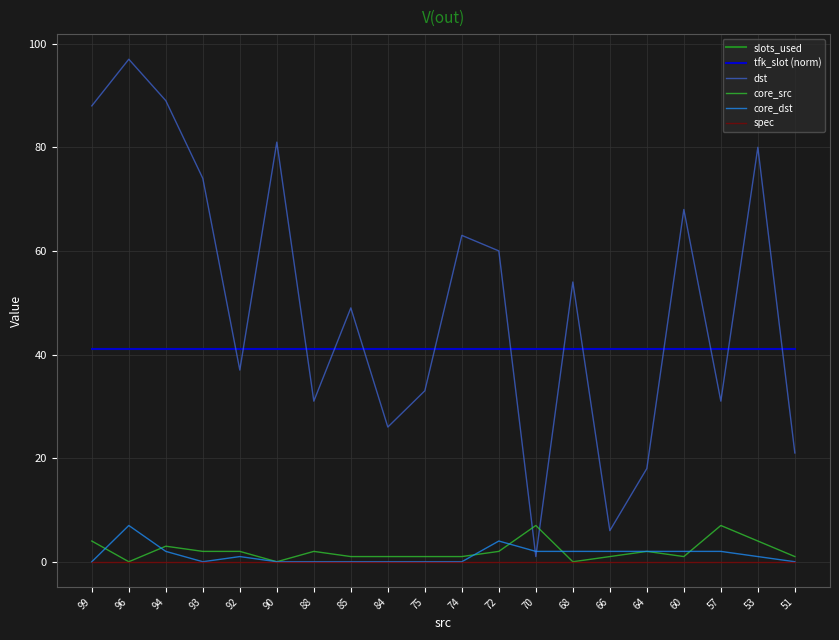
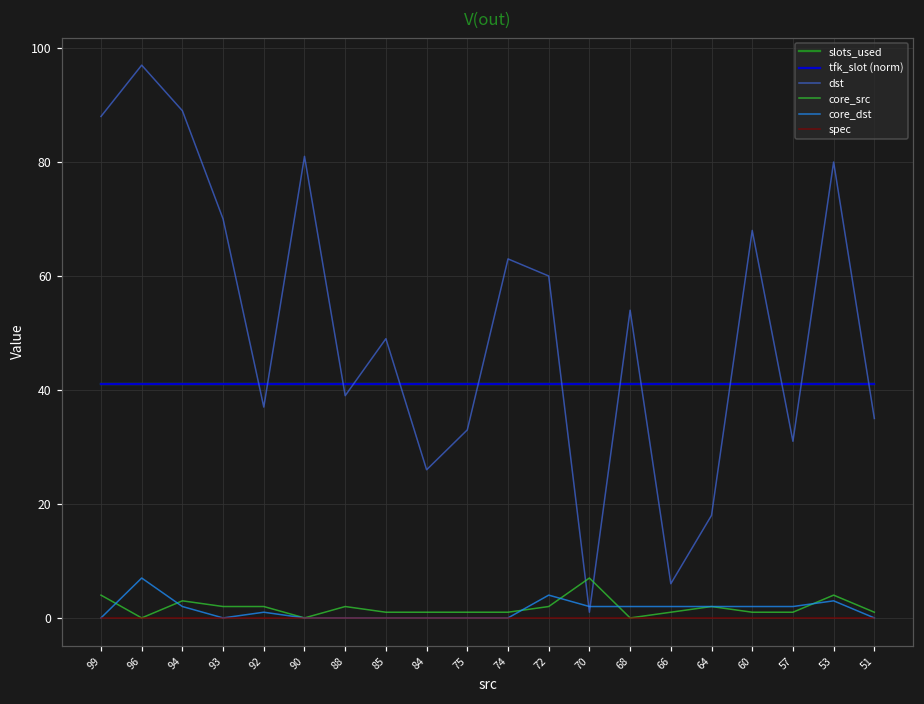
dst, 93: 74 -> 70
dst, 88: 31 -> 39
core_src, 57: 7 -> 1
core_dst, 53: 1 -> 3
dst, 51: 21 -> 35
